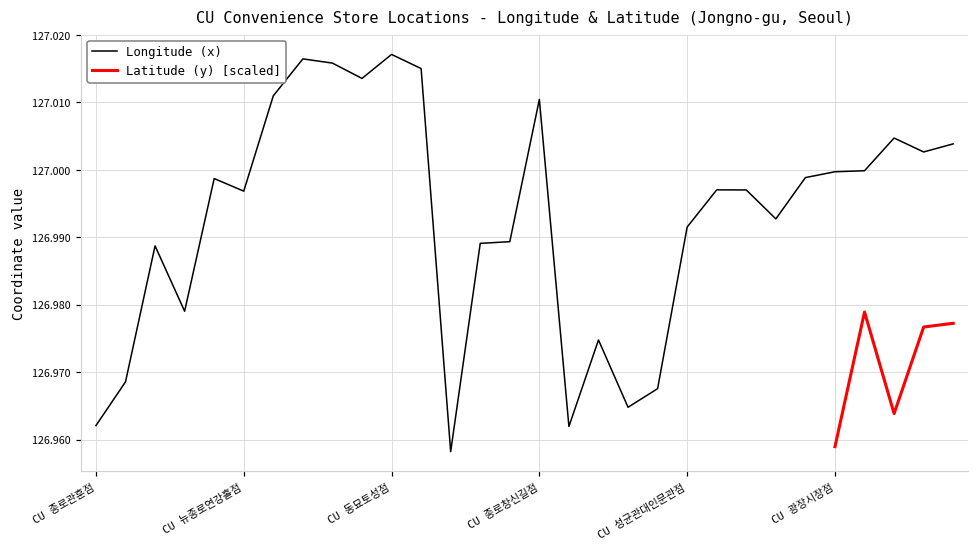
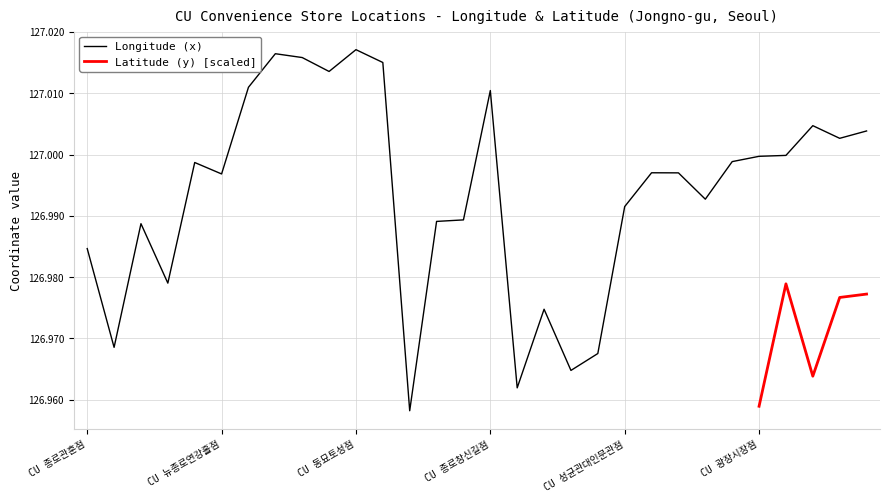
Longitude (x), CU 종로관훈점: 126.962 -> 126.985
